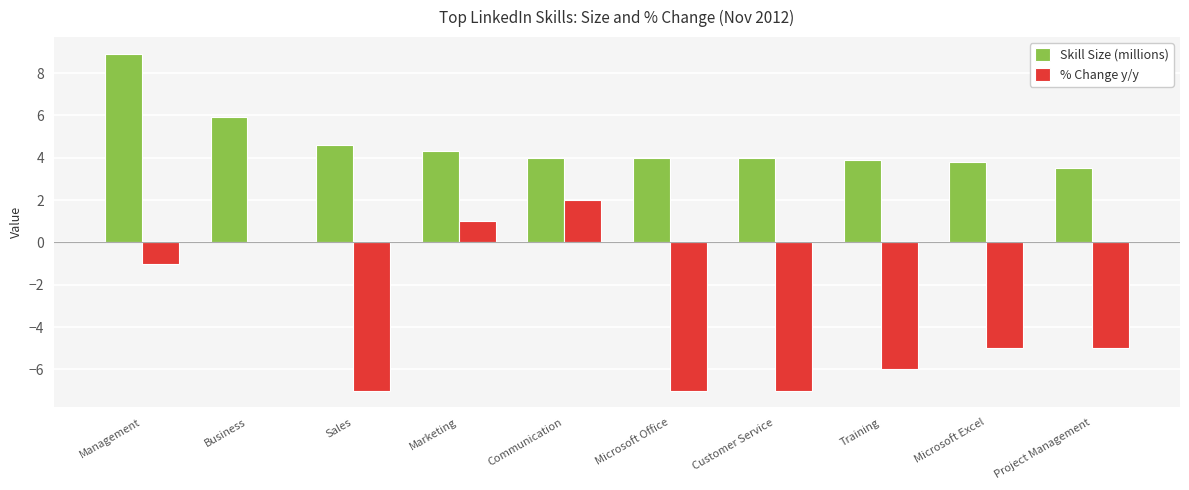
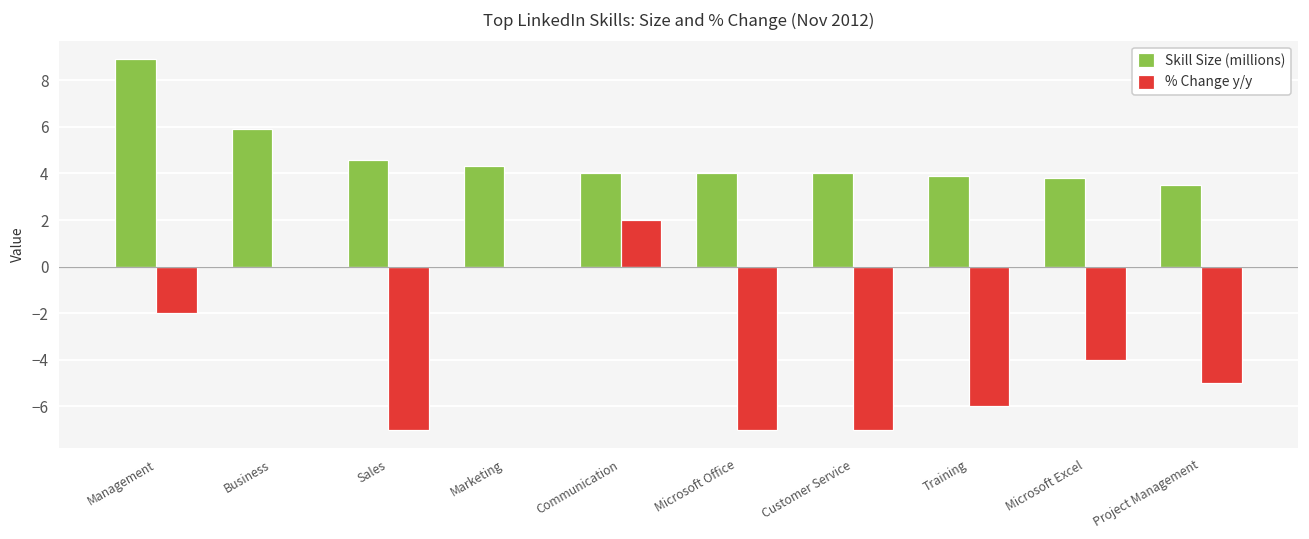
% Change y/y, Management: -1 -> -2
% Change y/y, Marketing: 1 -> 0
% Change y/y, Microsoft Excel: -5 -> -4
